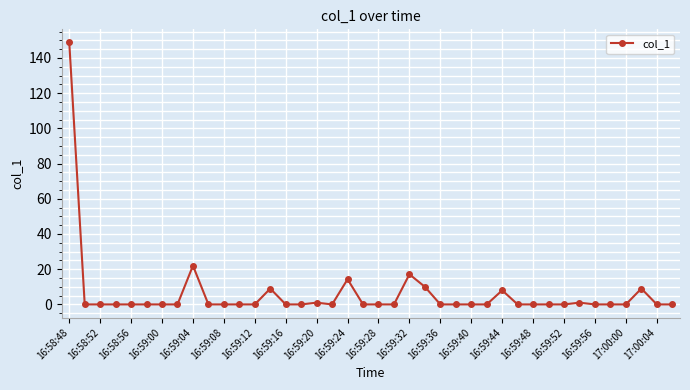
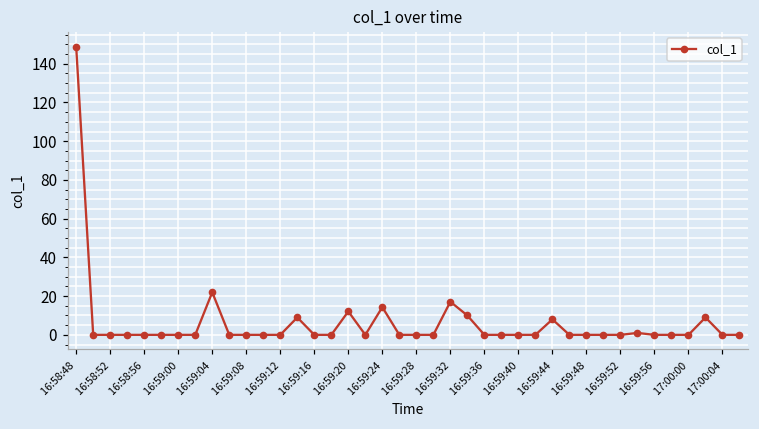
16:59:20: 1 -> 12
